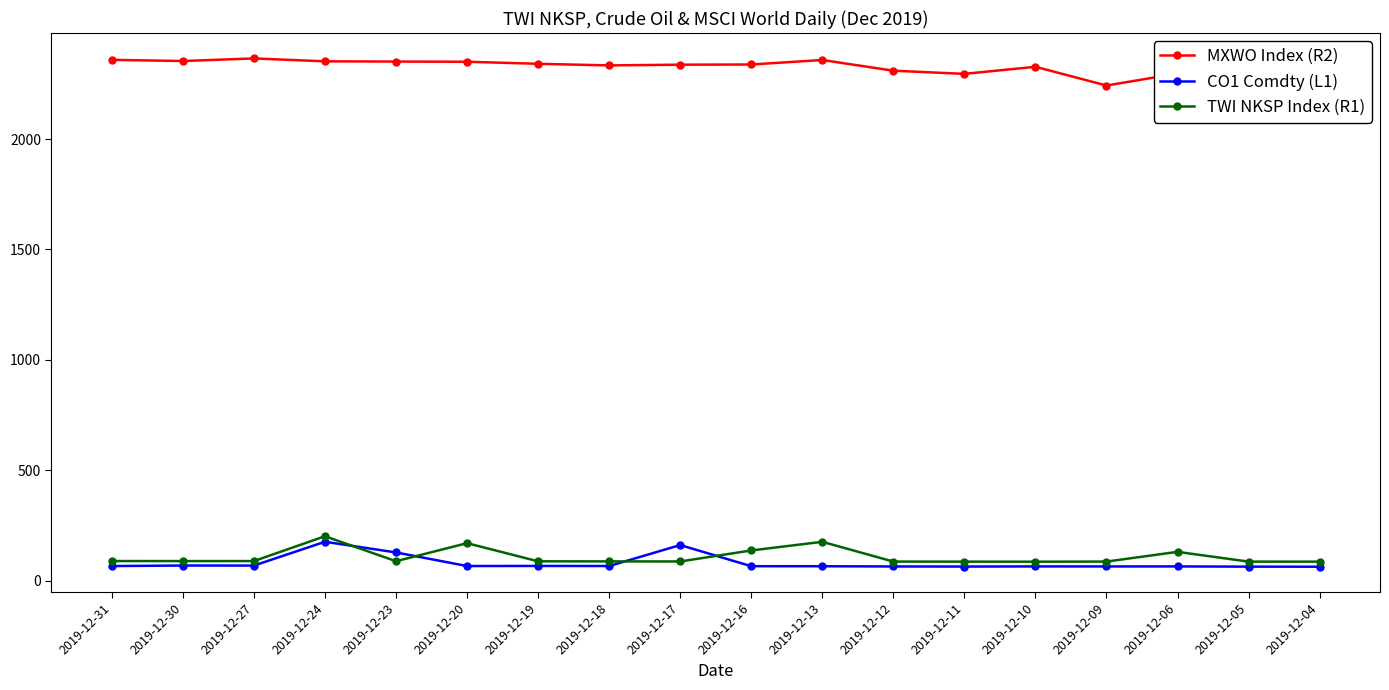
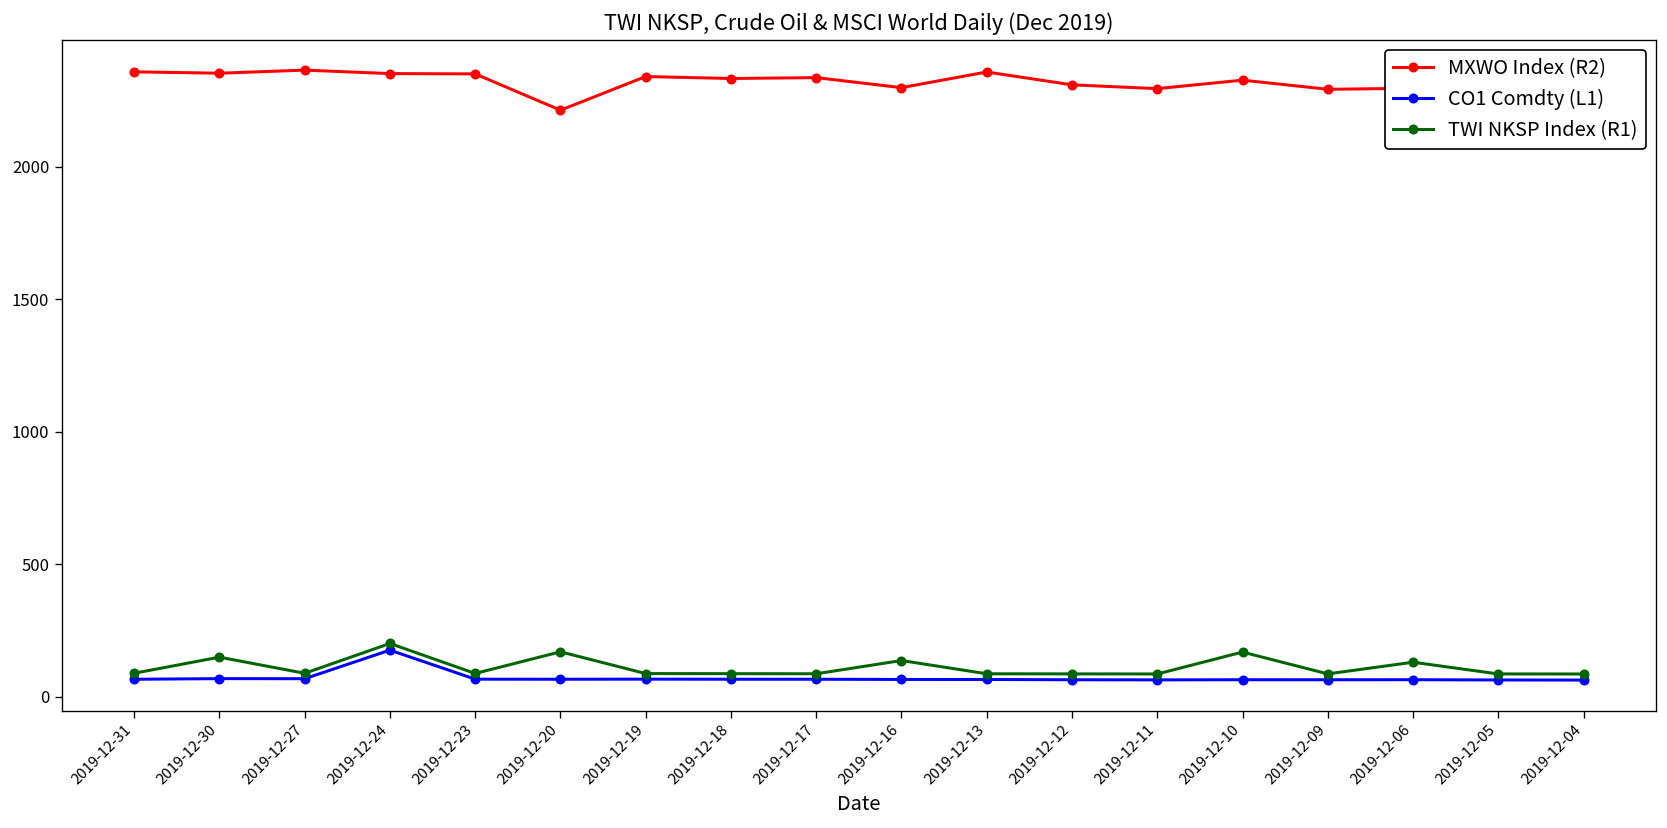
TWI NKSP Index (R1), 2019-12-30: 90 -> 150
CO1 Comdty (L1), 2019-12-23: 130 -> 70
MXWO Index (R2), 2019-12-20: 2350 -> 2210
CO1 Comdty (L1), 2019-12-17: 160 -> 70
MXWO Index (R2), 2019-12-16: 2340 -> 2300
TWI NKSP Index (R1), 2019-12-13: 180 -> 90
TWI NKSP Index (R1), 2019-12-10: 90 -> 170
MXWO Index (R2), 2019-12-09: 2240 -> 2290
